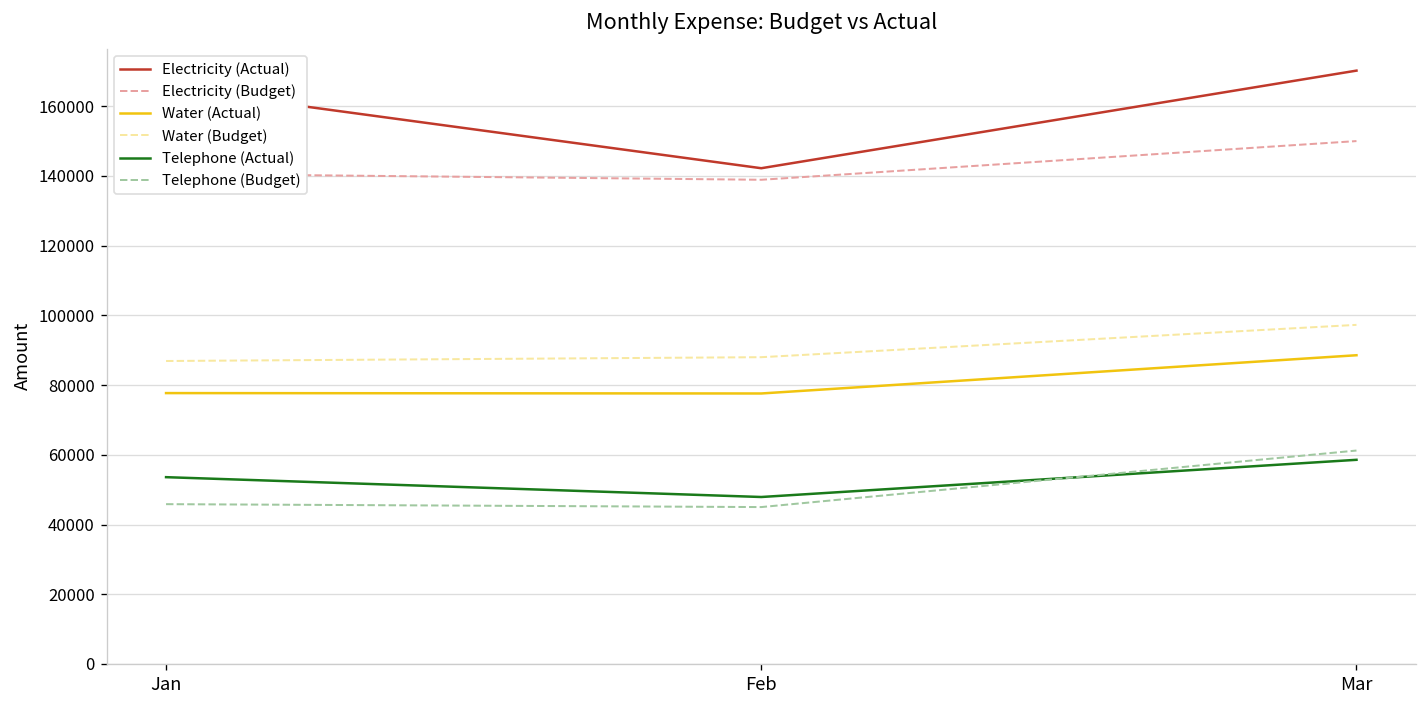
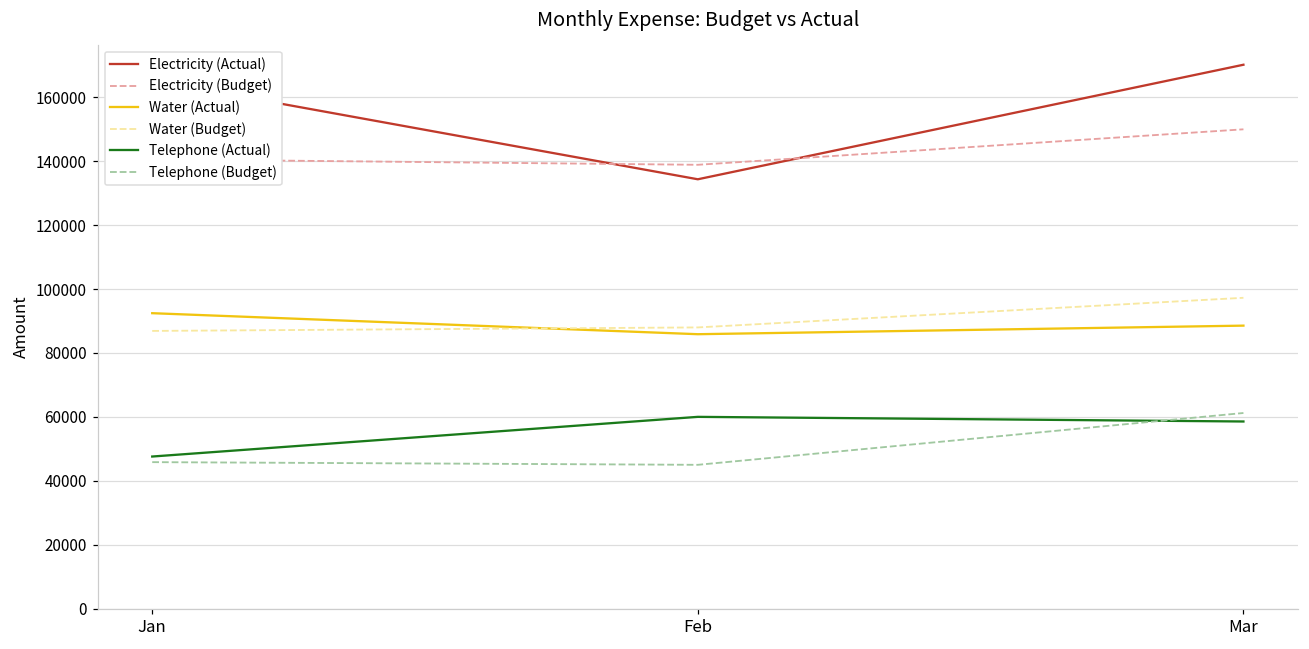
Water (Actual), Jan: 78000 -> 92000
Telephone (Actual), Jan: 54000 -> 48000
Electricity (Actual), Feb: 142000 -> 134000
Water (Actual), Feb: 78000 -> 86000
Telephone (Actual), Feb: 48000 -> 60000
